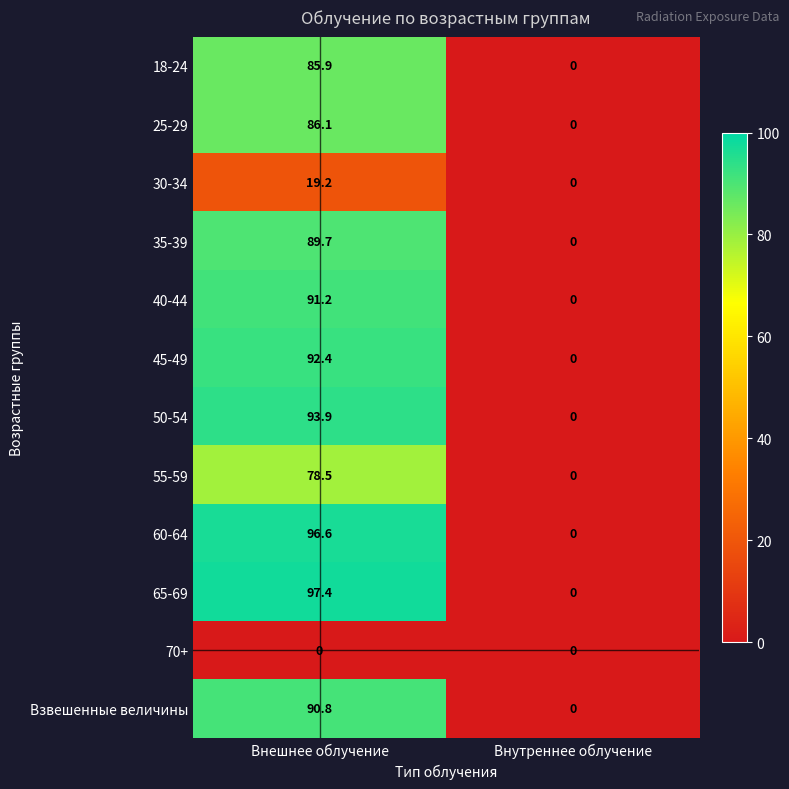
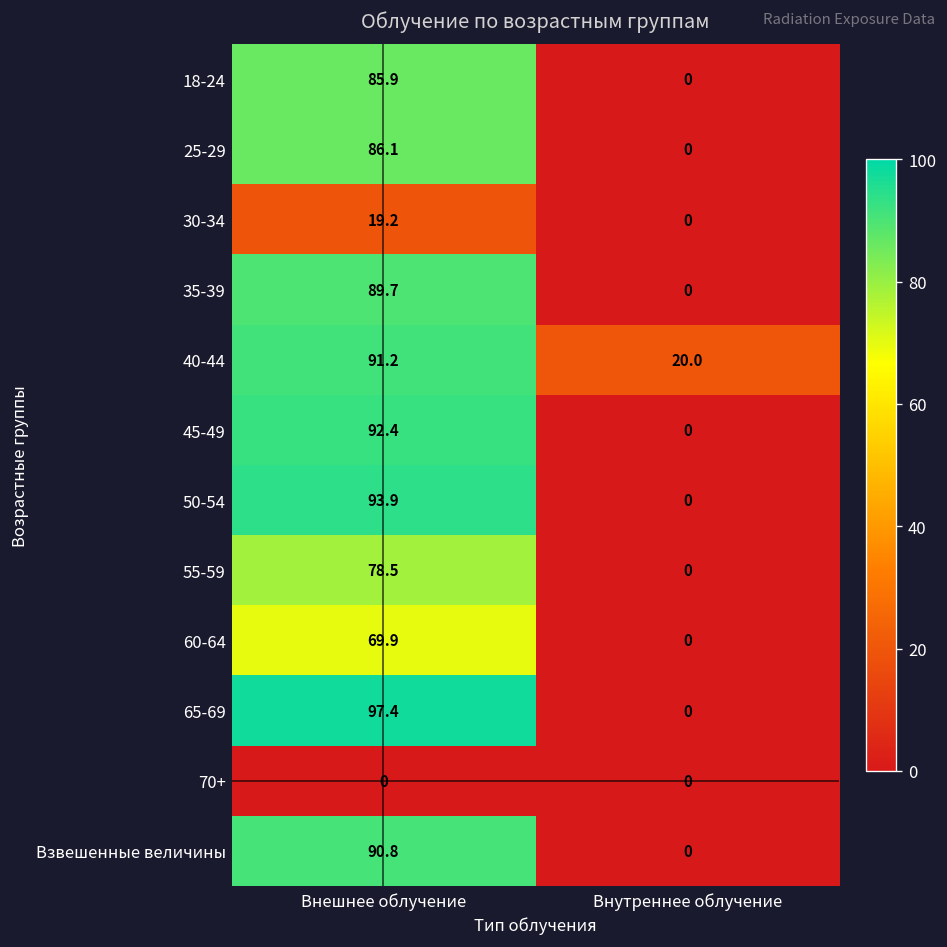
40-44, Внутреннее облучение: 0 -> 20.0
60-64, Внешнее облучение: 96.6 -> 69.9
